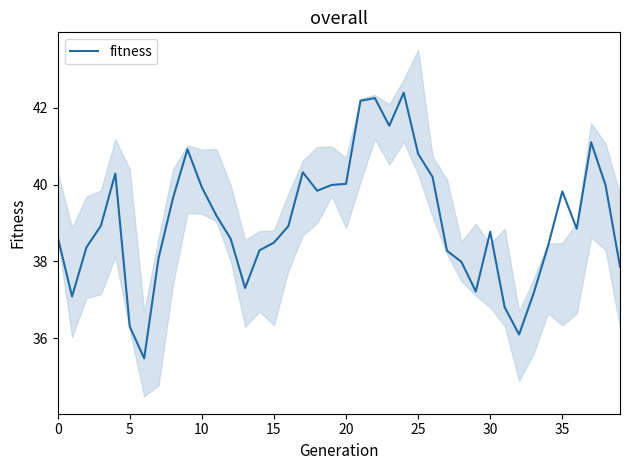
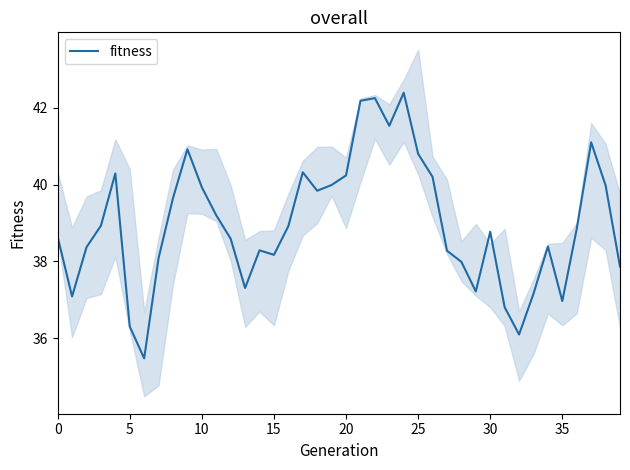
fitness, 15: 38.5 -> 38.2
fitness, 20: 40.0 -> 40.2
fitness, 35: 39.8 -> 37.0
